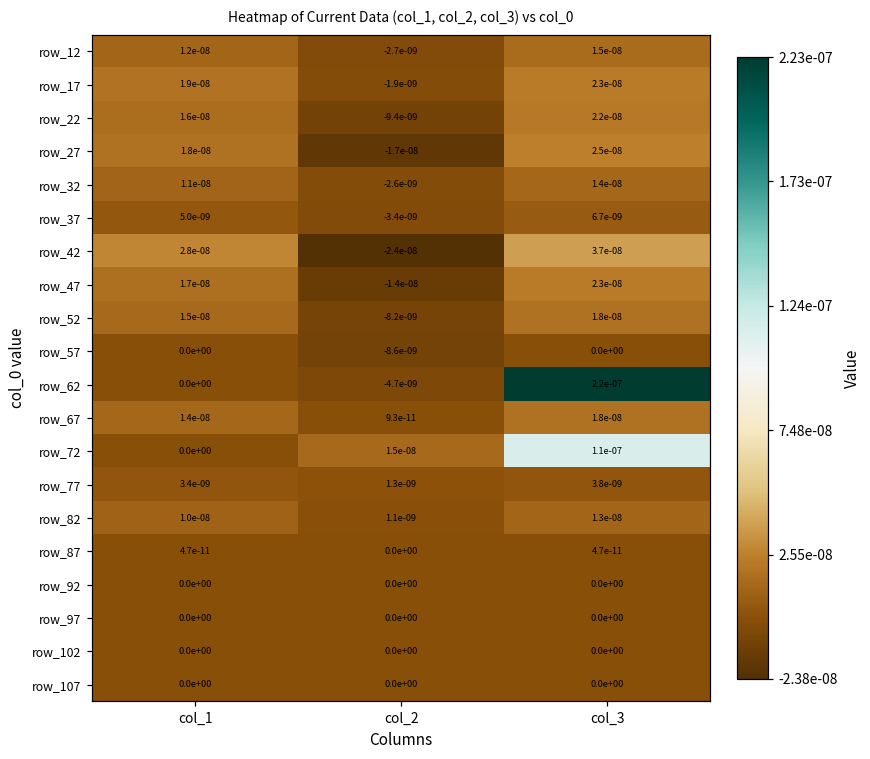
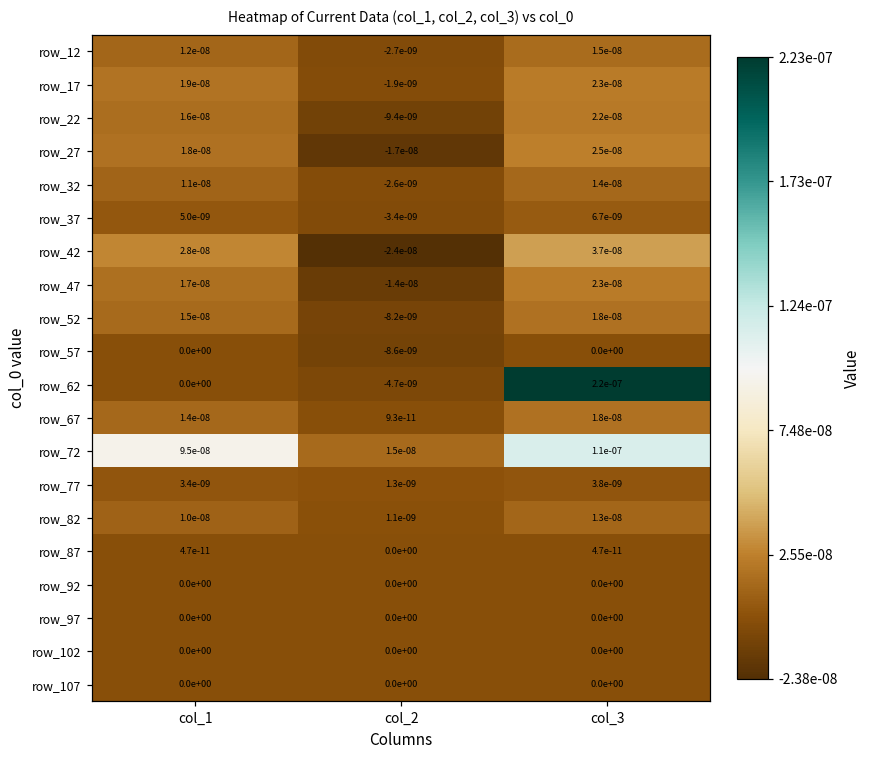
row_72, col_1: 0.0e+00 -> 9.5e-08
